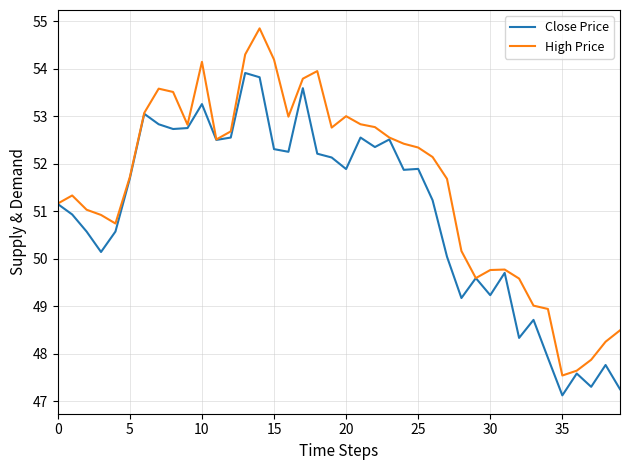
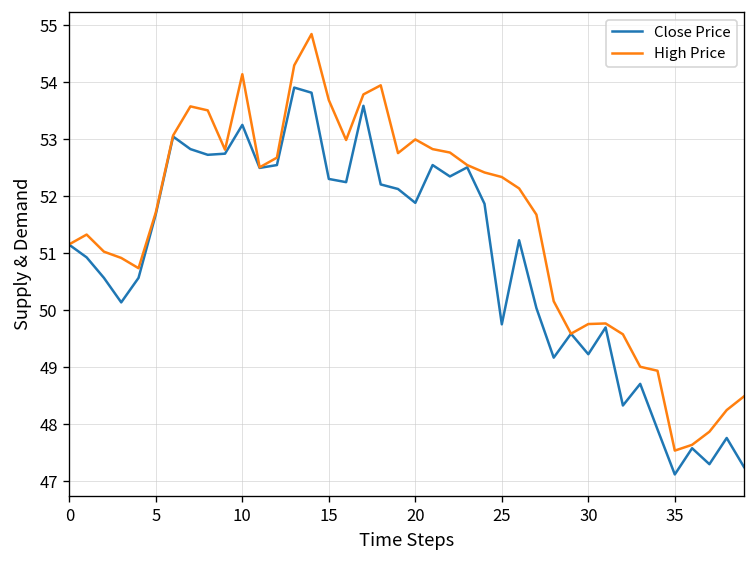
High Price, 15: 54.2 -> 53.7
Close Price, 25: 51.9 -> 49.8
